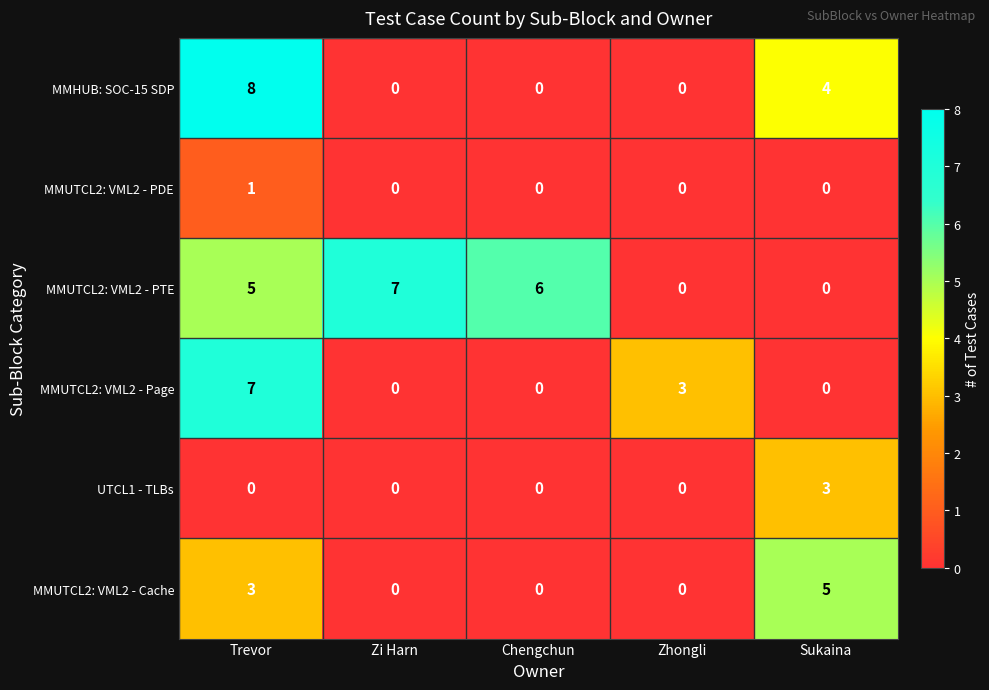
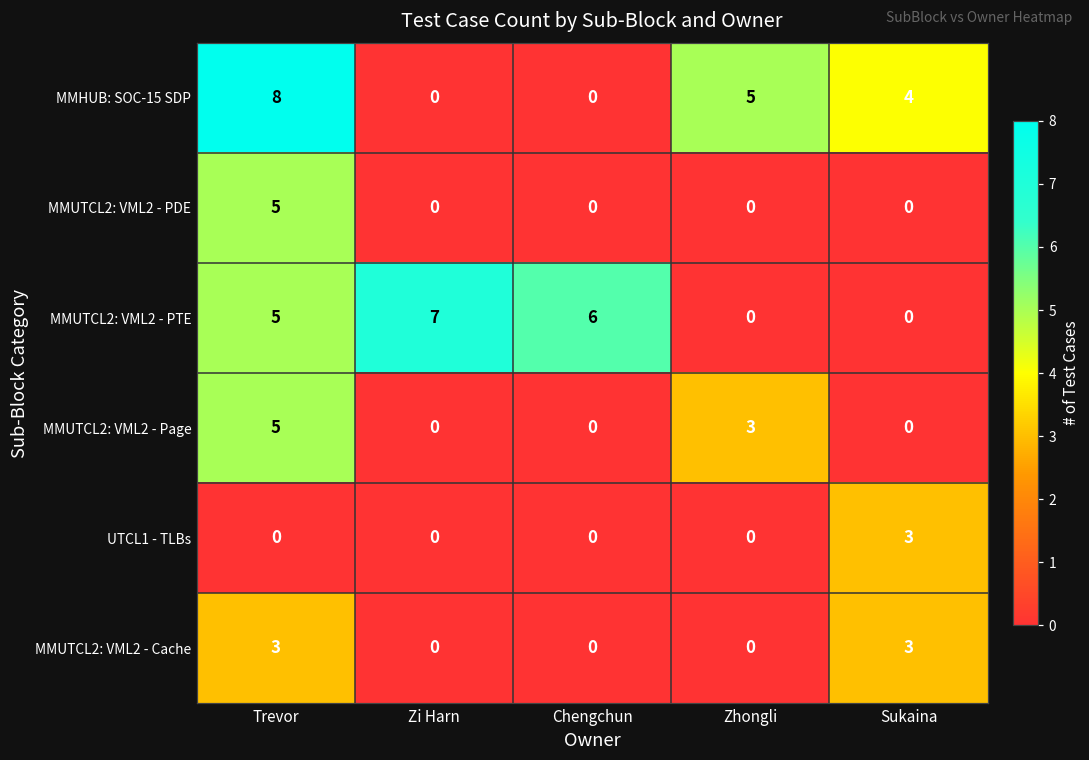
MMHUB: SOC-15 SDP, Zhongli: 0 -> 5
MMUTCL2: VML2 - PDE, Trevor: 1 -> 5
MMUTCL2: VML2 - Page, Trevor: 7 -> 5
MMUTCL2: VML2 - Cache, Sukaina: 5 -> 3
